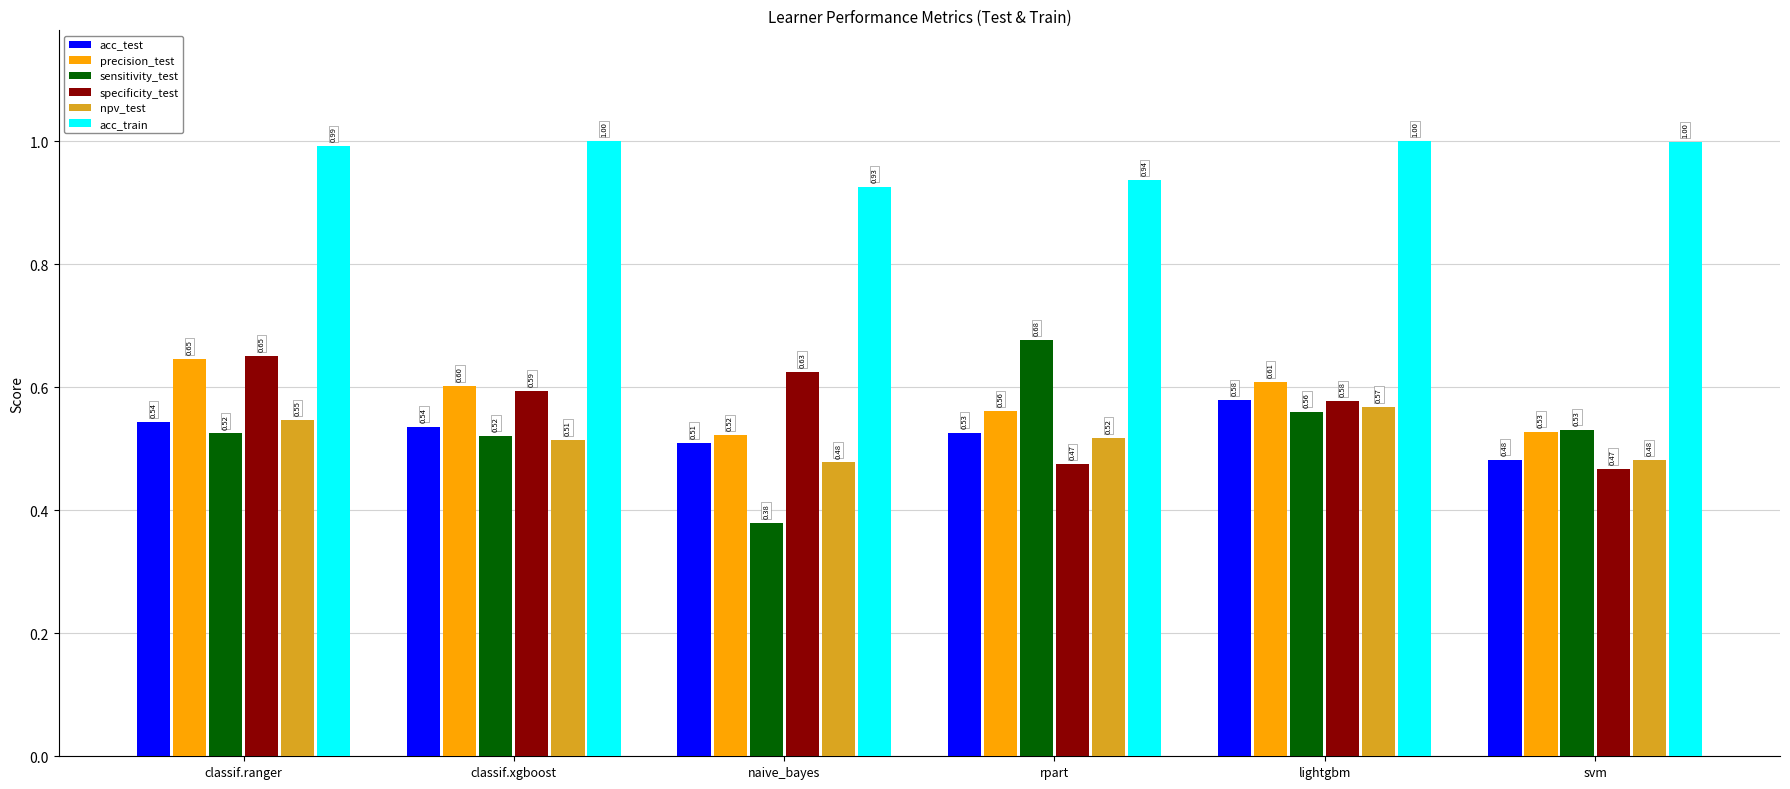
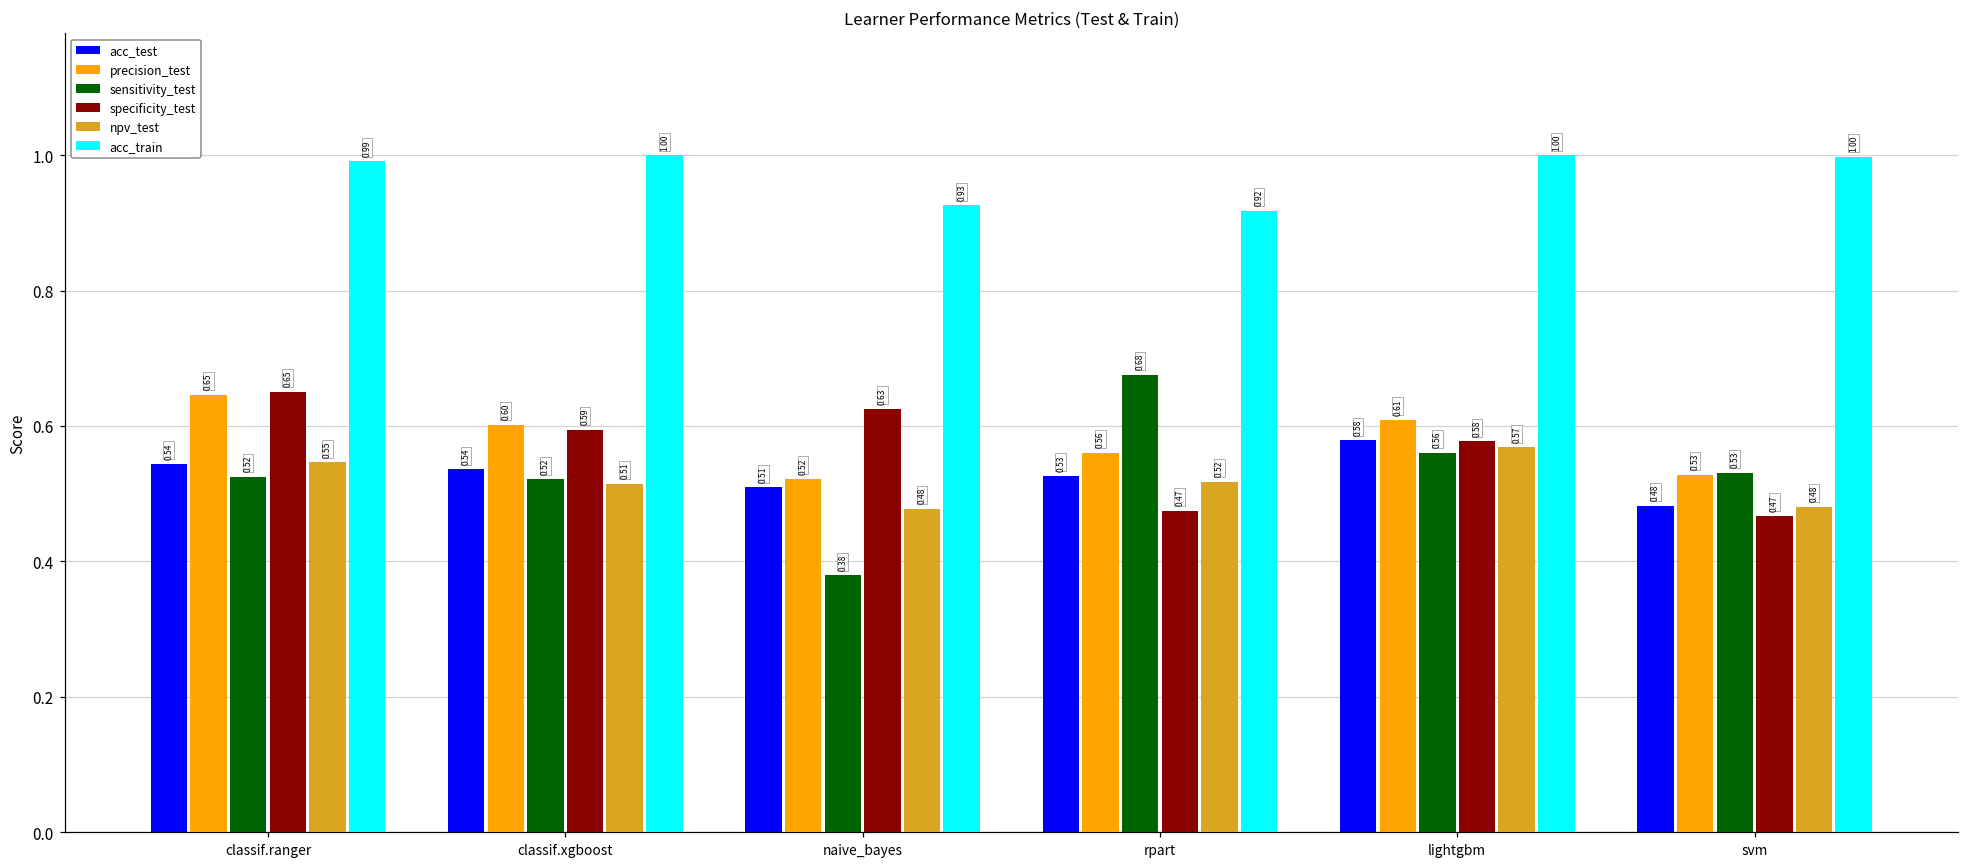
acc_train, rpart: 0.94 -> 0.92
